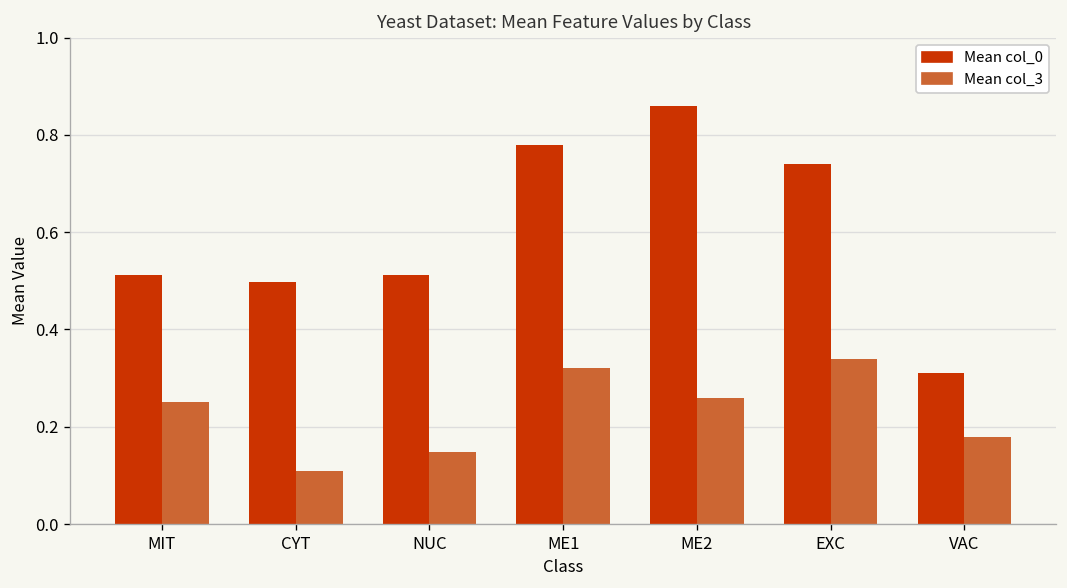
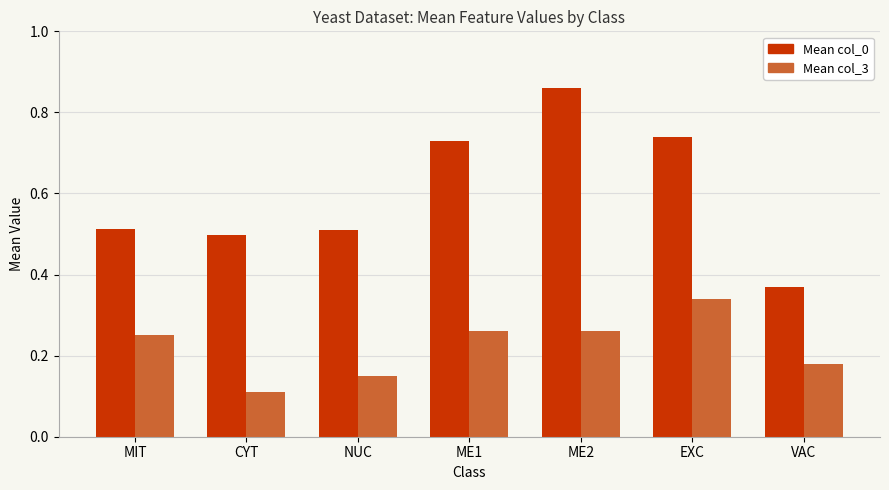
Mean col_0, ME1: 0.78 -> 0.73
Mean col_3, ME1: 0.32 -> 0.26
Mean col_0, VAC: 0.31 -> 0.37
